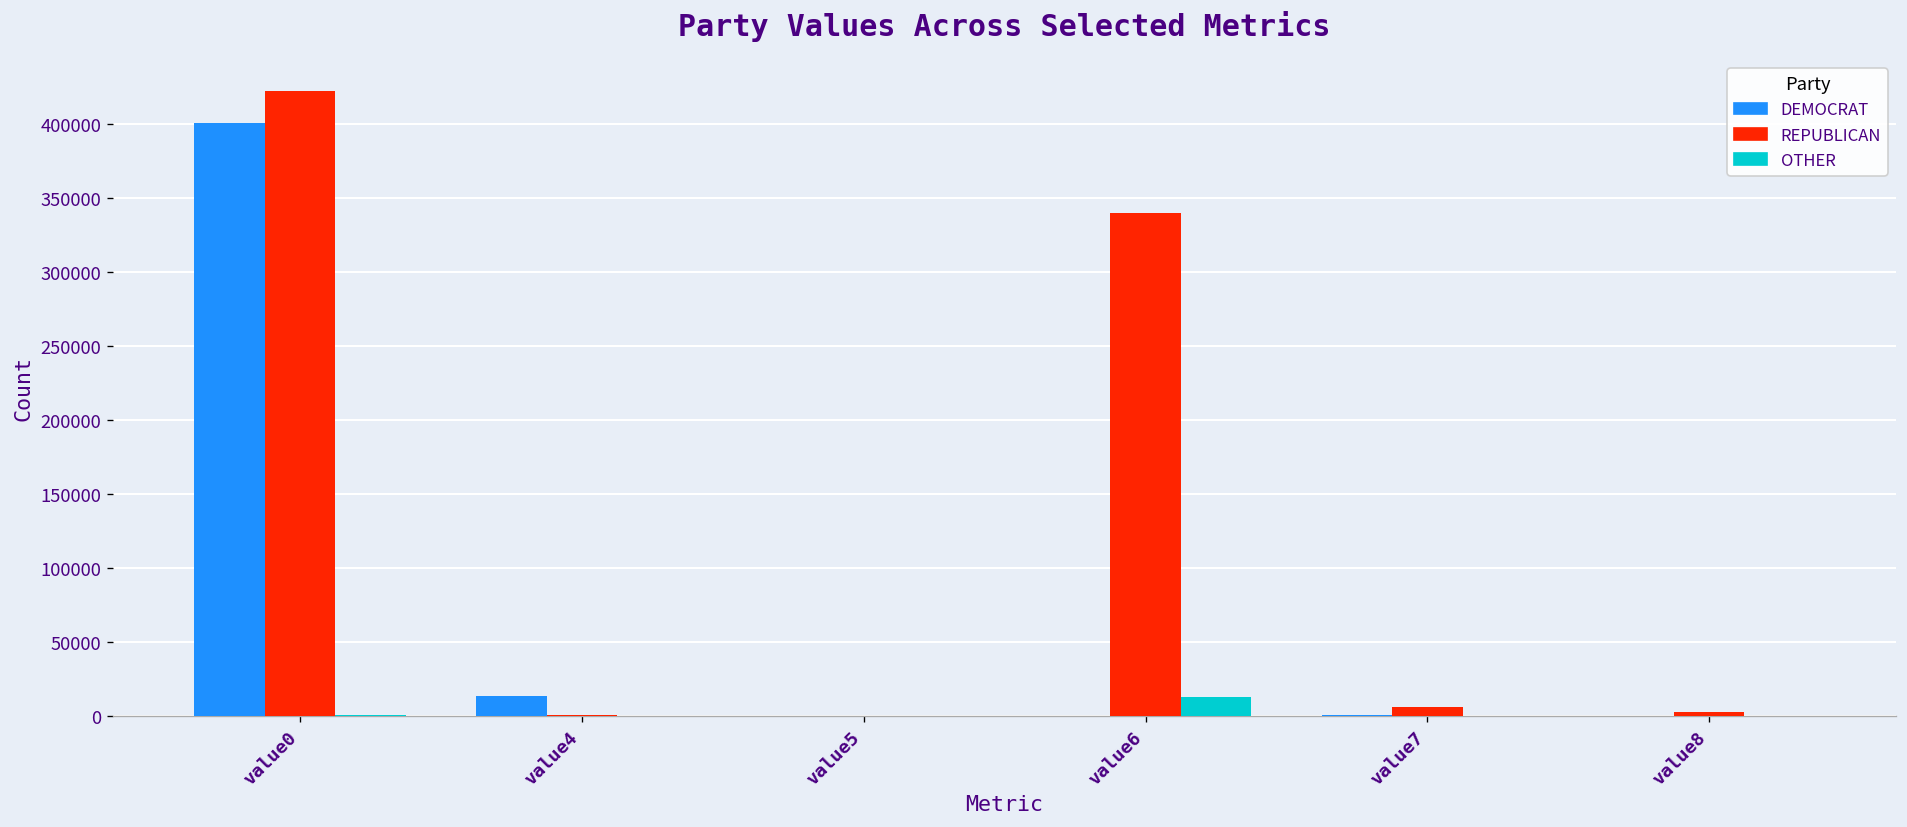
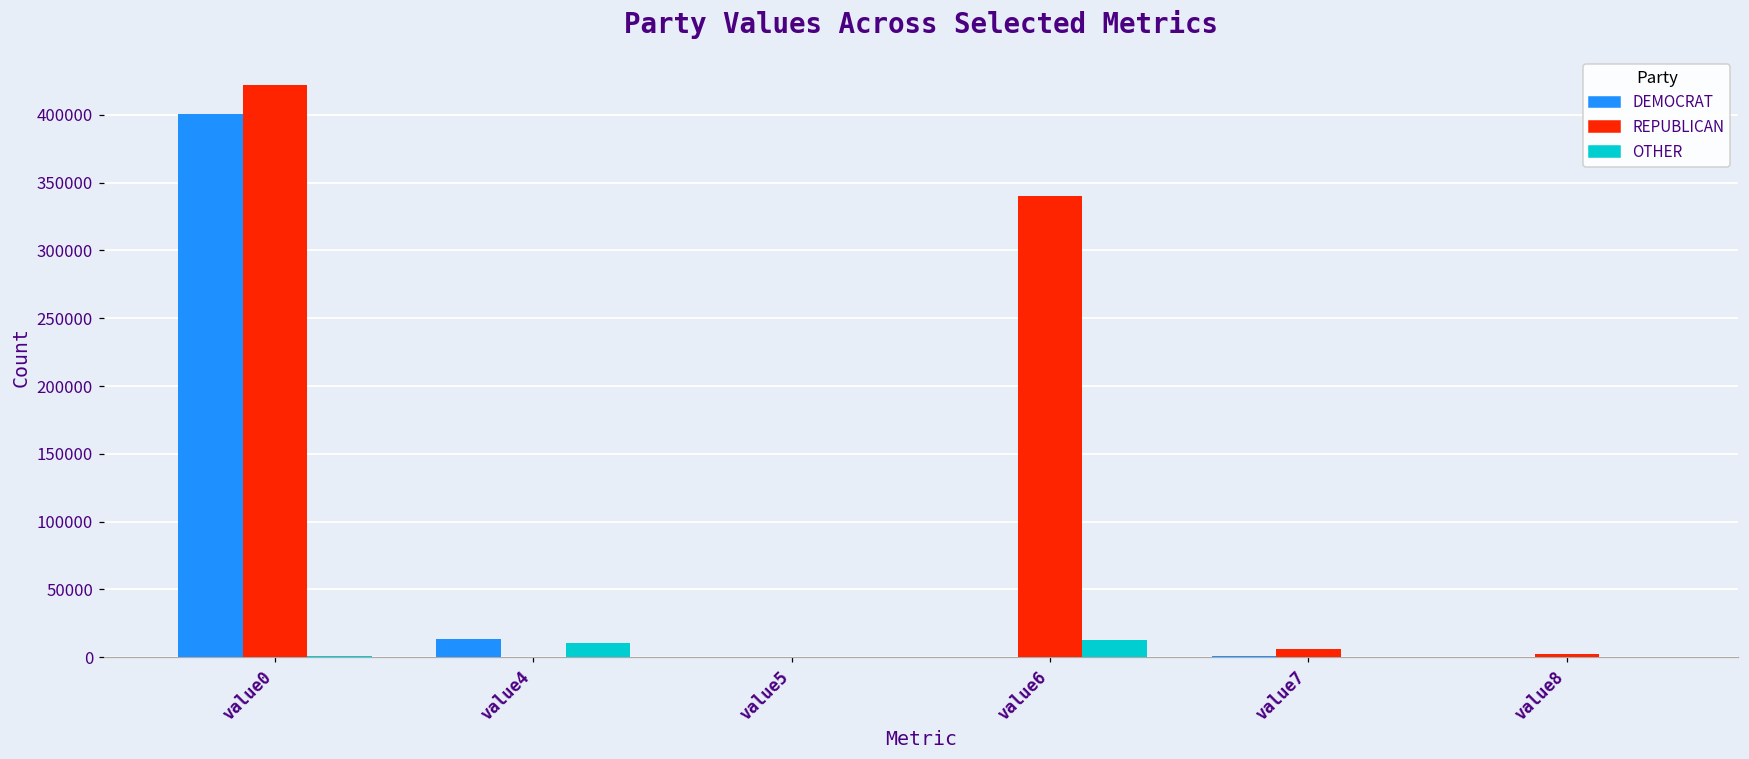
OTHER, value4: 0 -> 11000
